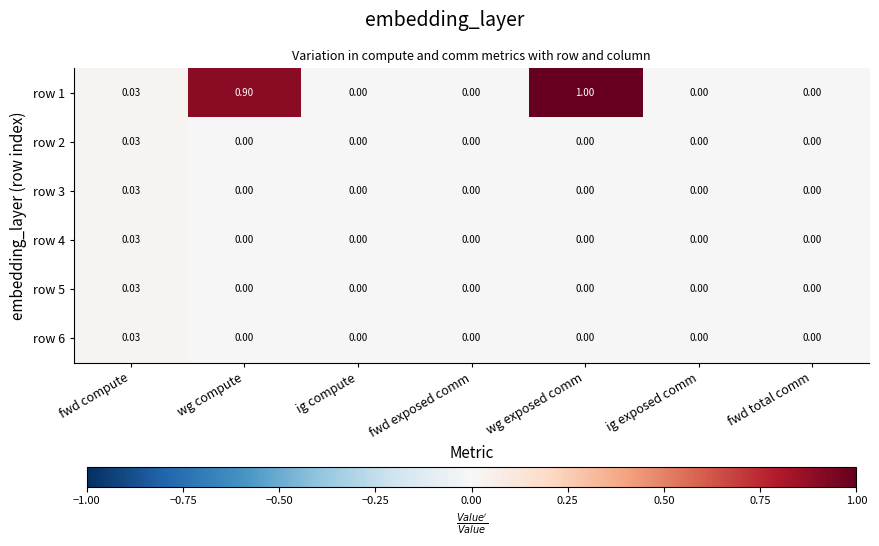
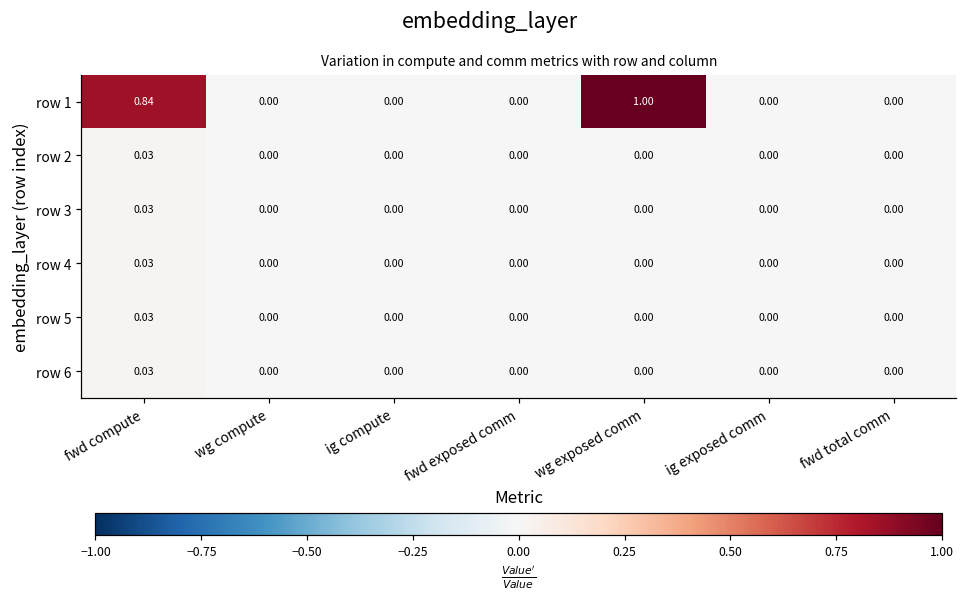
row 1, fwd compute: 0.03 -> 0.84
row 1, wg compute: 0.90 -> 0.00
